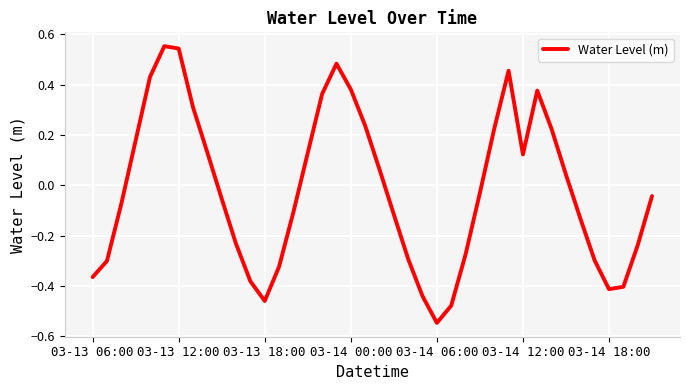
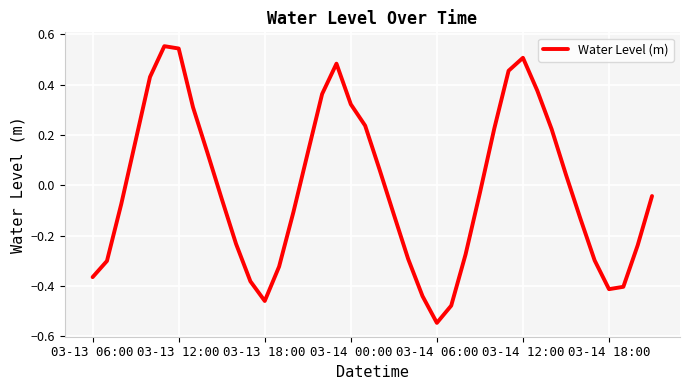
03-14 00:00: 0.38 -> 0.32
03-14 12:00: 0.12 -> 0.51
